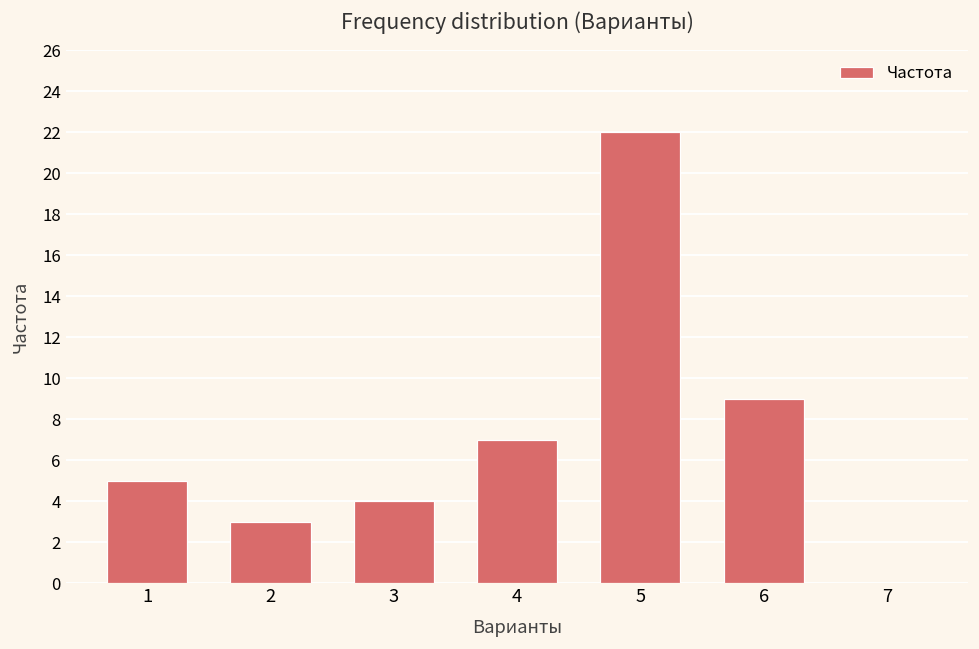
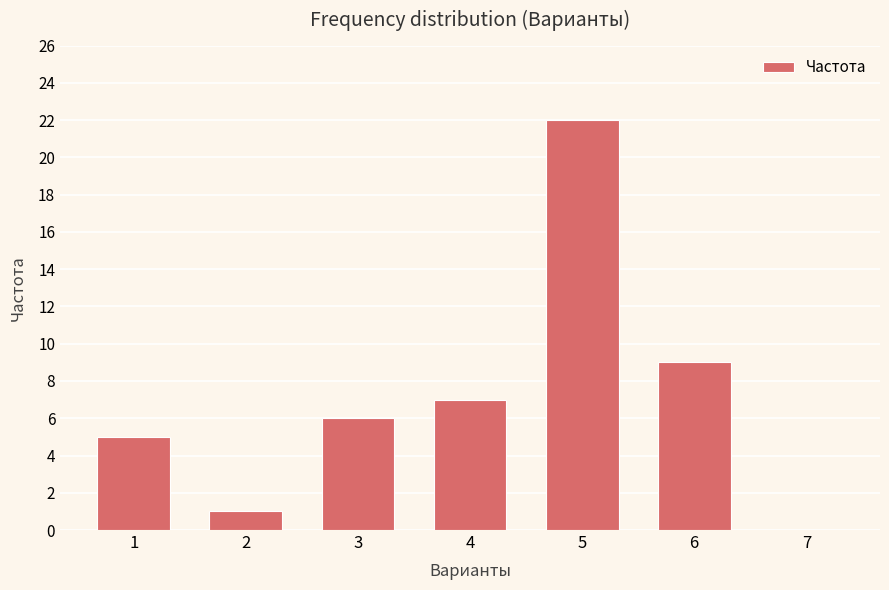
2: 3 -> 1
3: 4 -> 6
